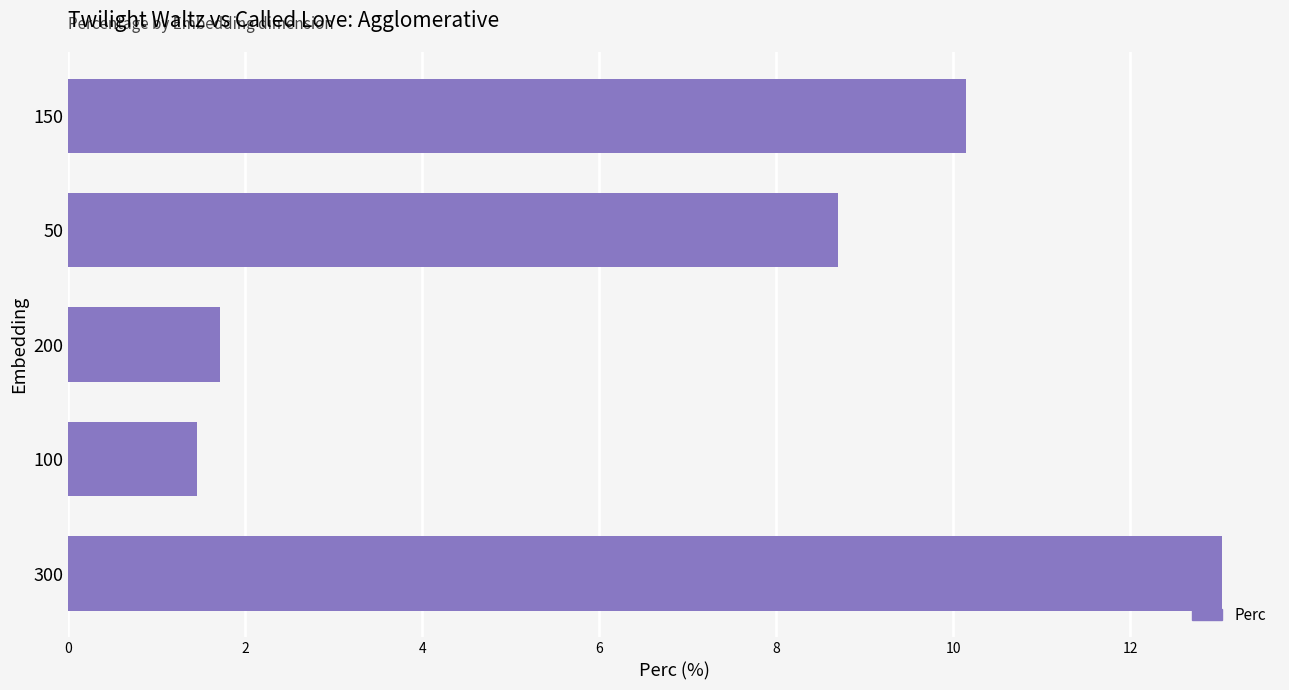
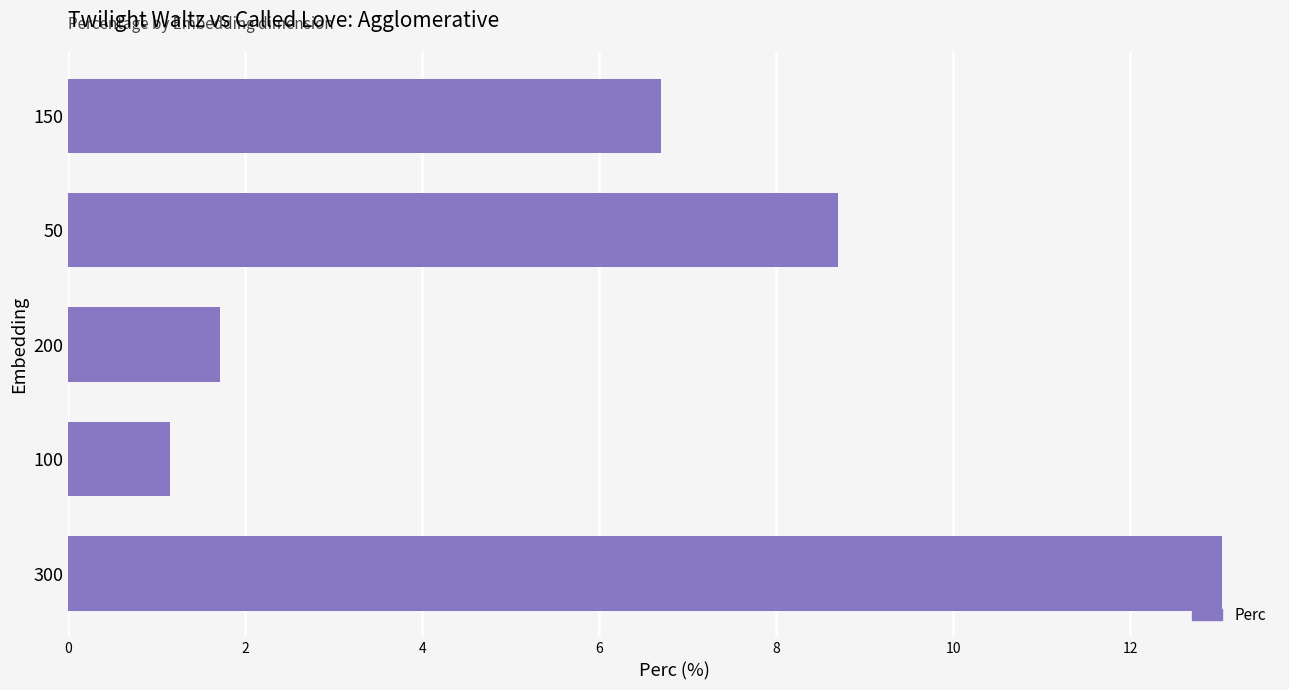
150: 10.1 -> 6.7
100: 1.5 -> 1.2
